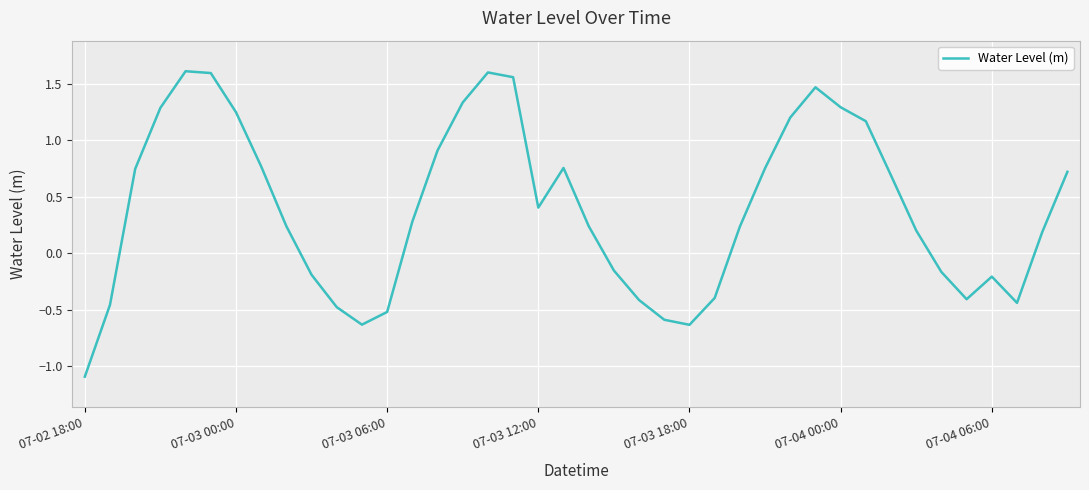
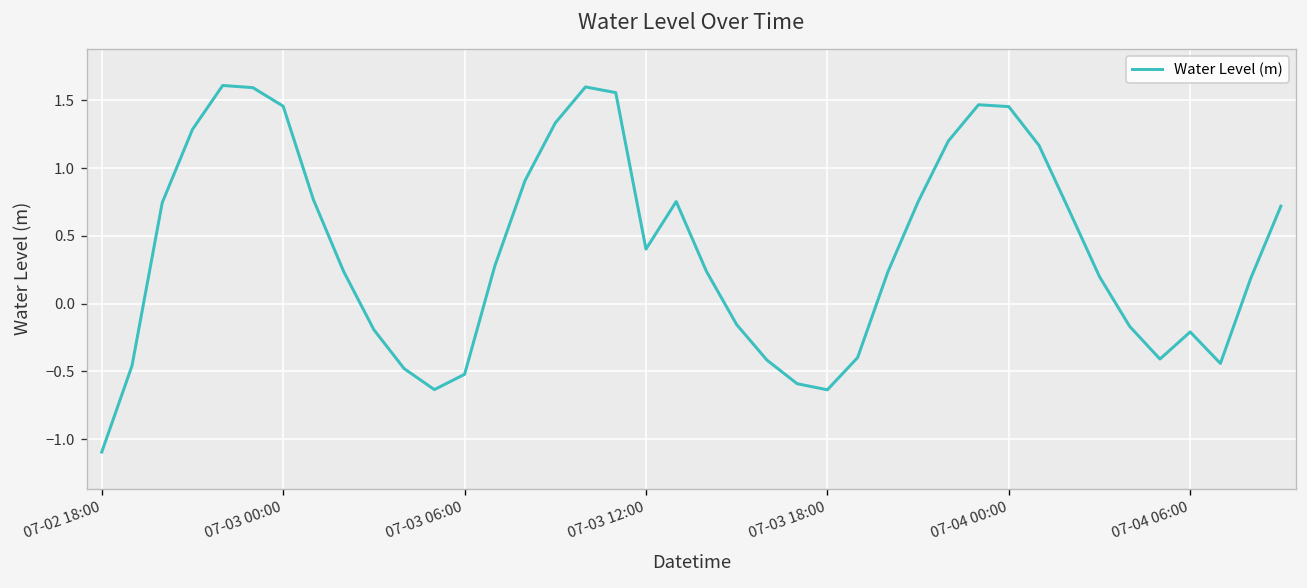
07-03 00:00: 1.25 -> 1.46
07-04 00:00: 1.29 -> 1.45
